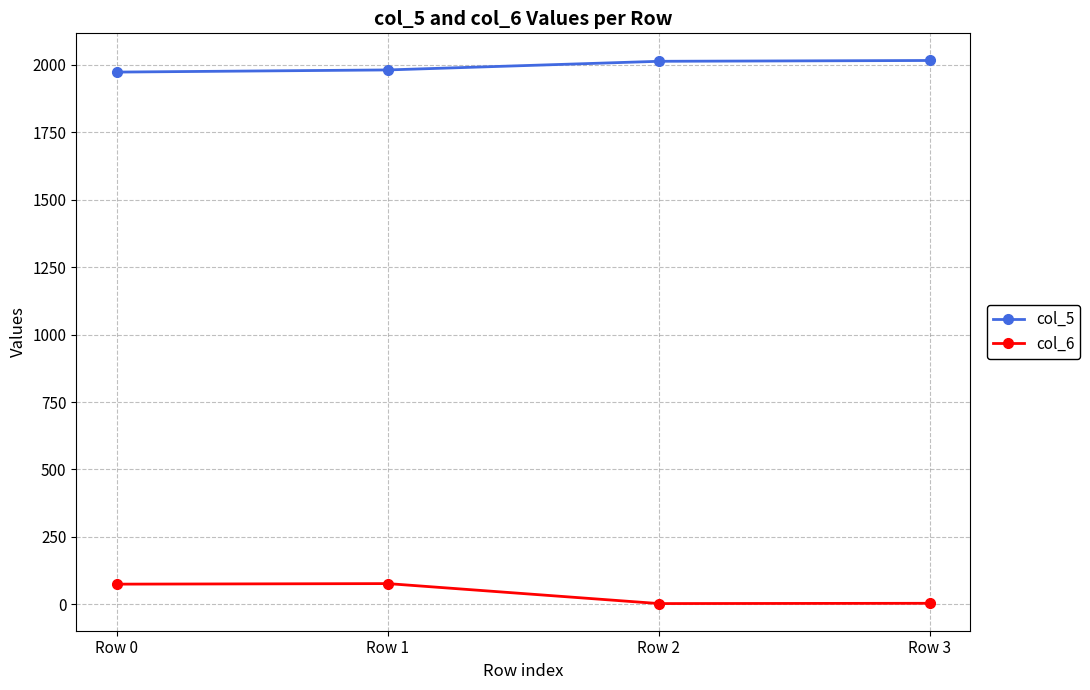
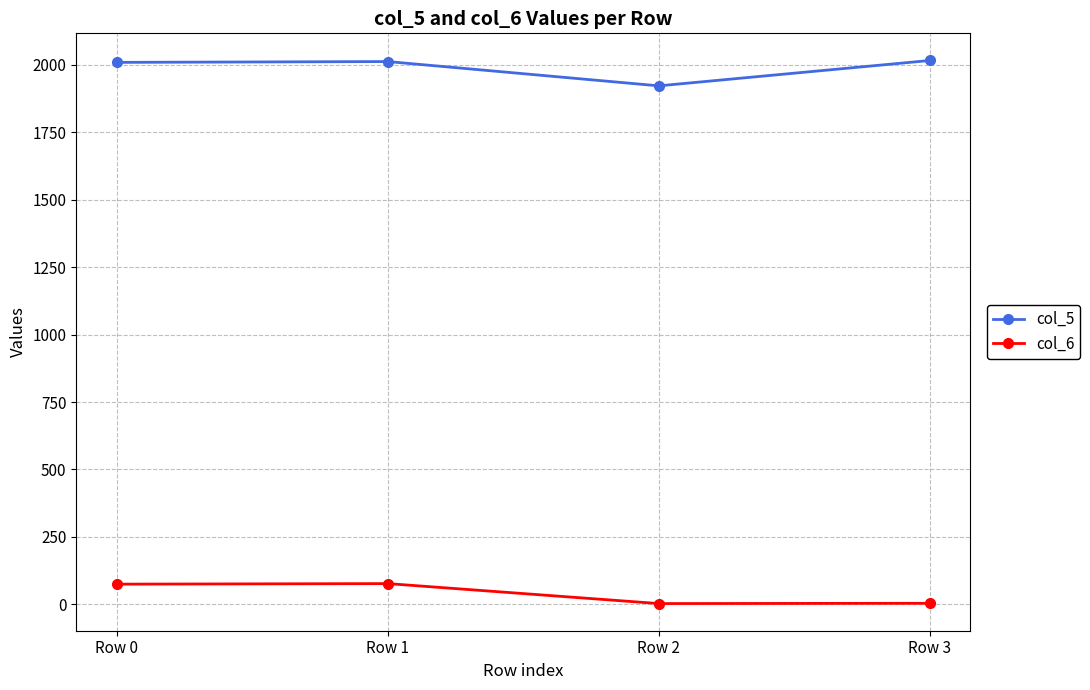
col_5, Row 0: 1970 -> 2010
col_5, Row 1: 1980 -> 2010
col_5, Row 2: 2010 -> 1920
